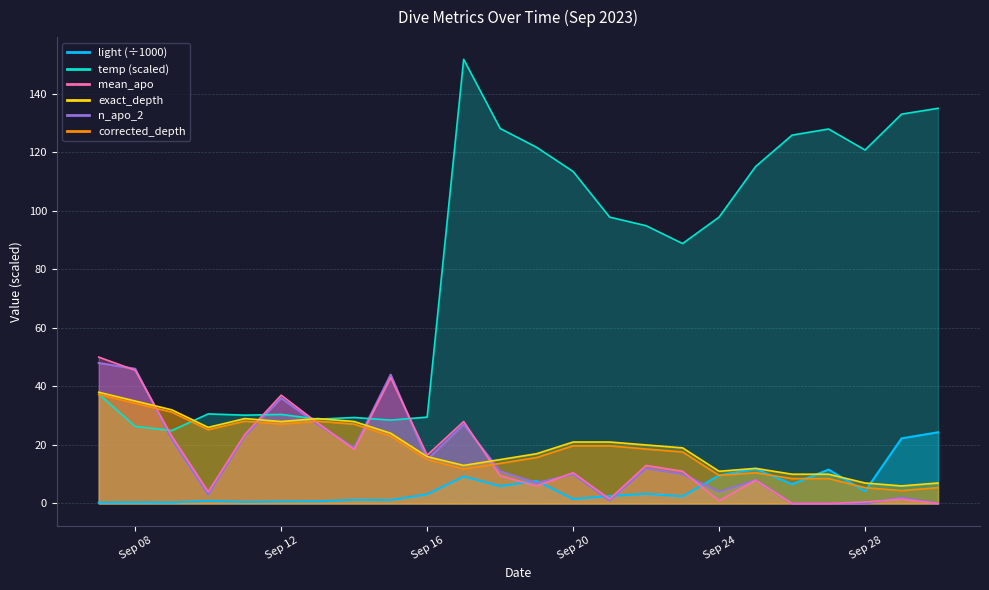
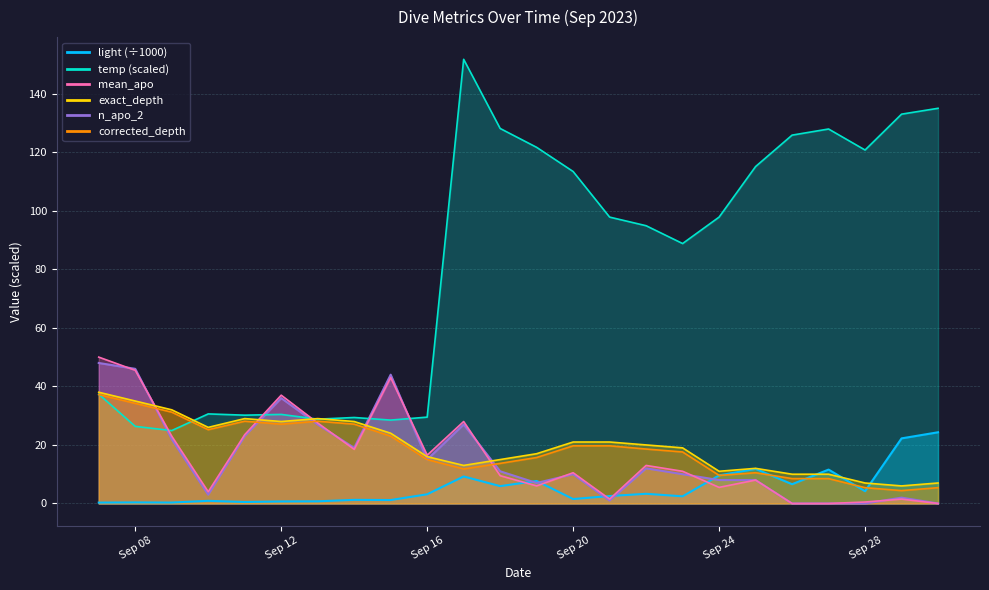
n_apo_2, Sep 24: 4 -> 8
mean_apo, Sep 24: 1 -> 6
